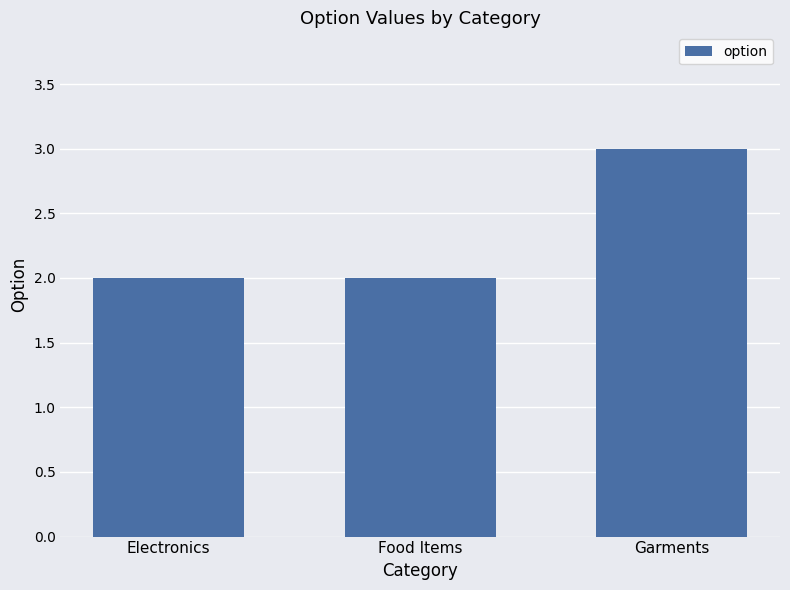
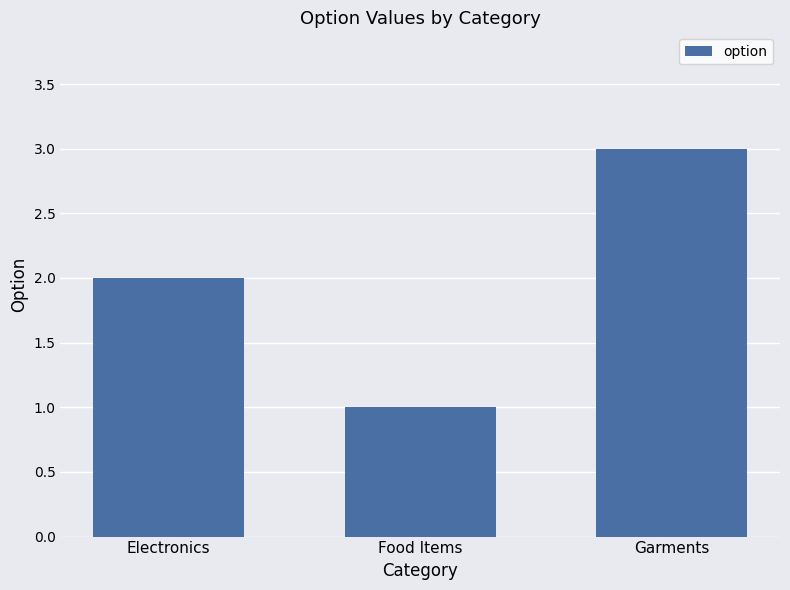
Food Items: 2 -> 1
